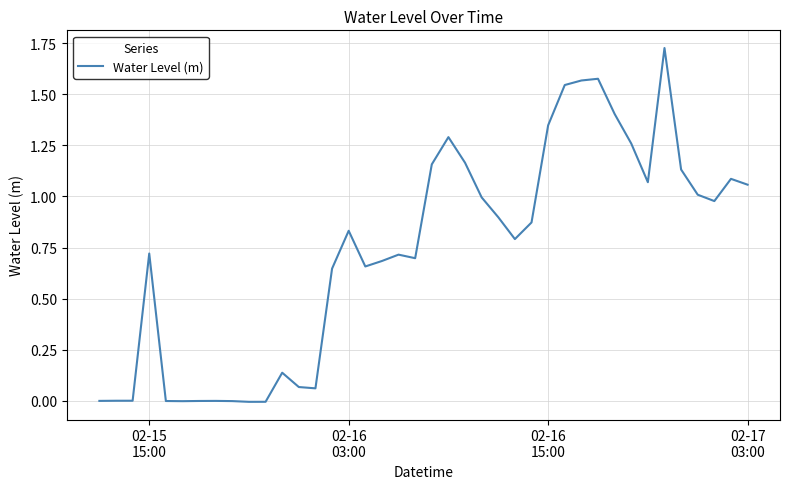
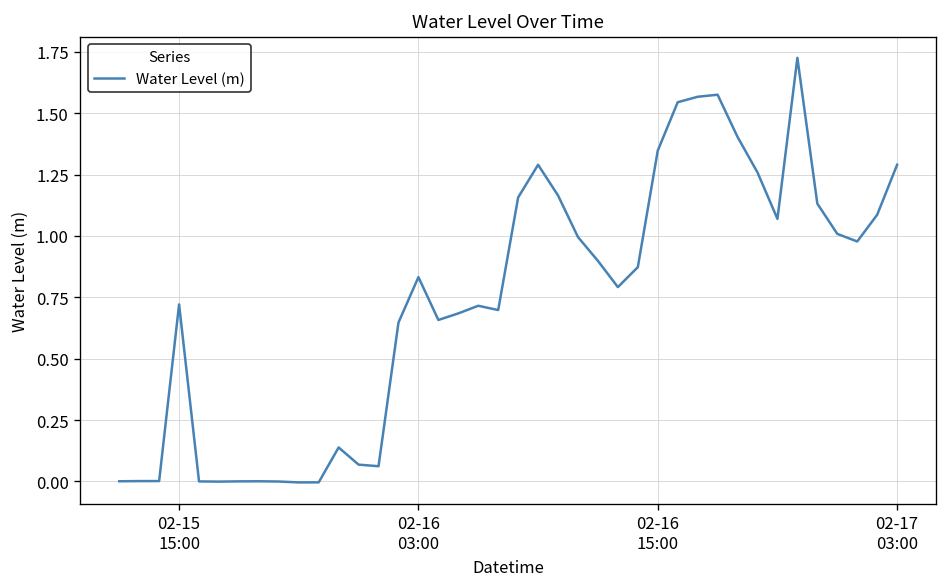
02-17 03:00: 1.06 -> 1.29
